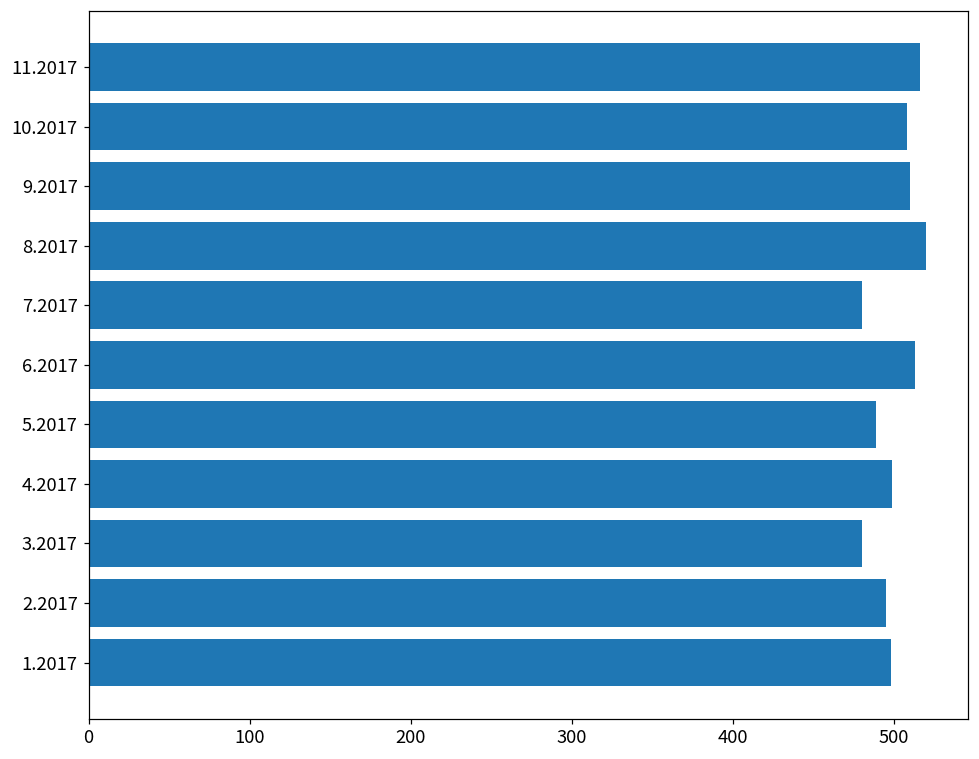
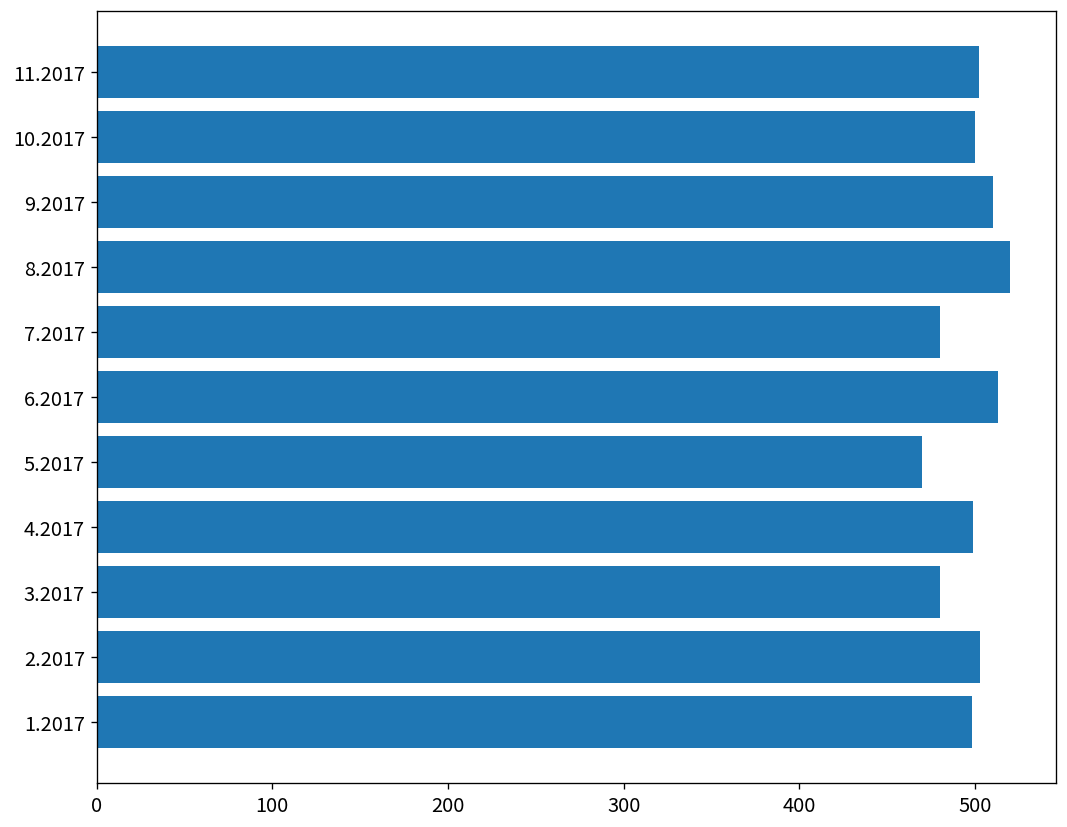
11.2017: 516 -> 502
10.2017: 508 -> 500
5.2017: 489 -> 470
2.2017: 495 -> 503
